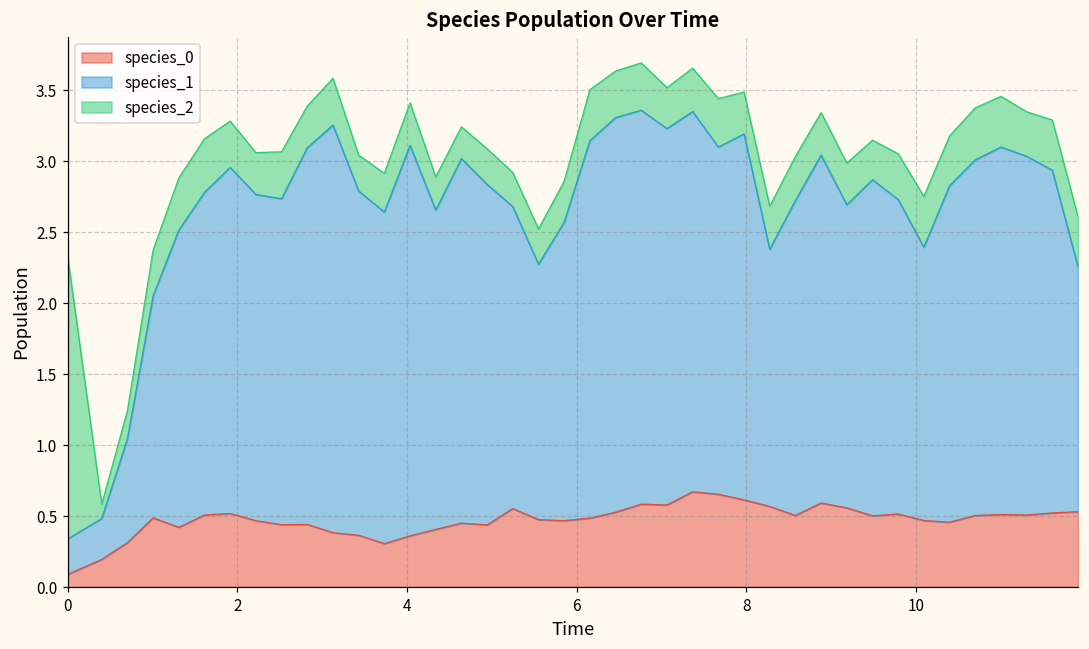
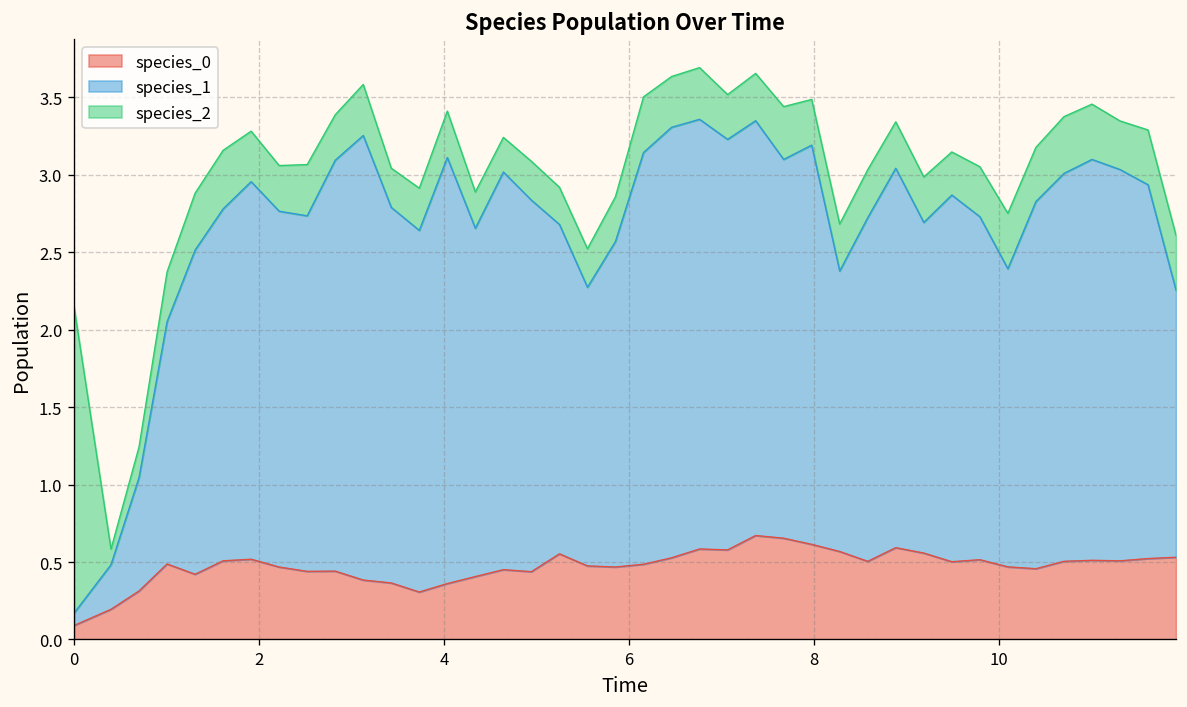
species_1, 0: 0.25 -> 0.08
